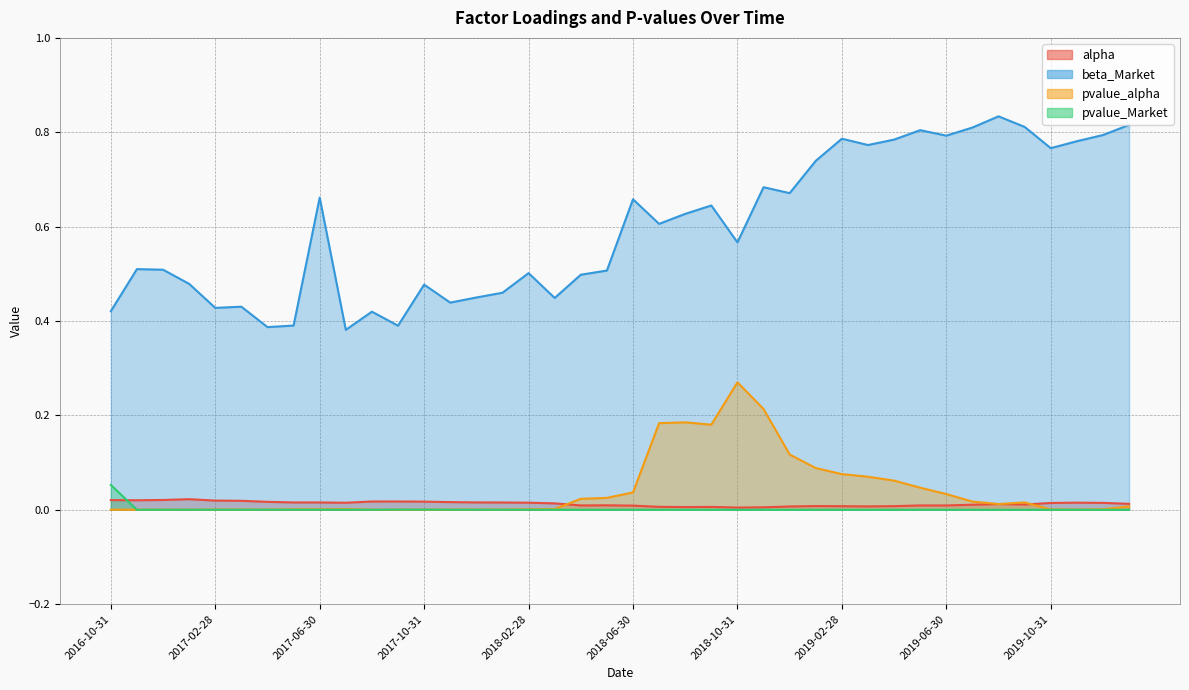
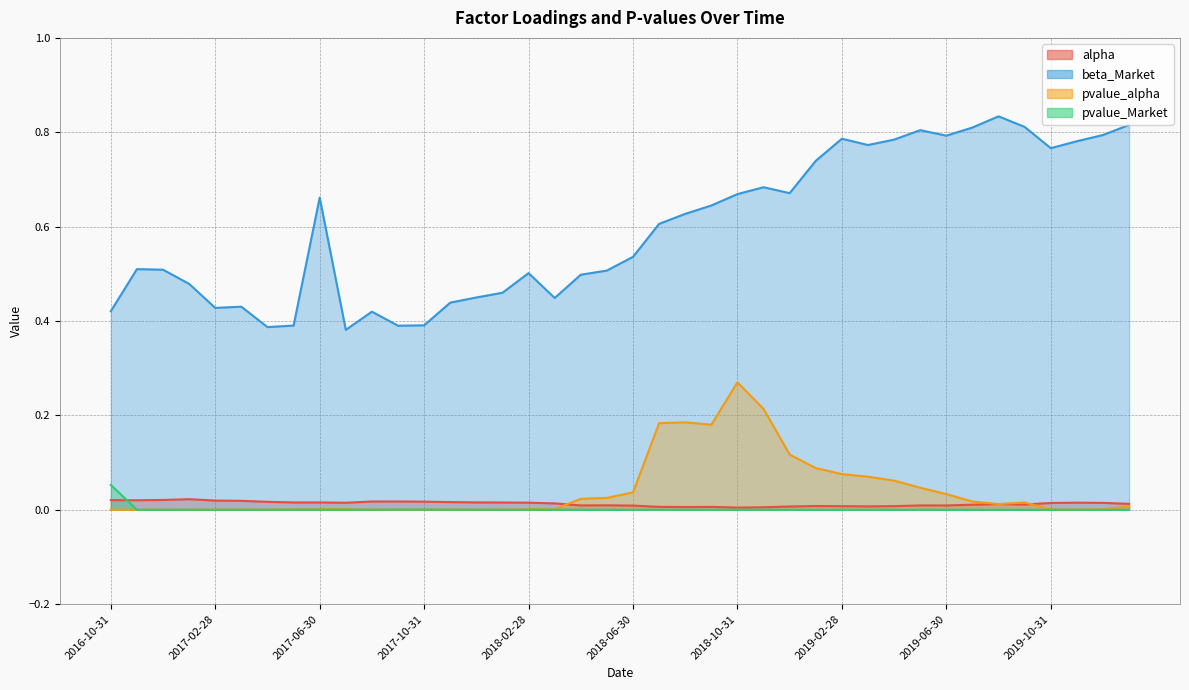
beta_Market, 2017-10-31: 0.48 -> 0.39
beta_Market, 2018-06-30: 0.66 -> 0.54
beta_Market, 2018-10-31: 0.57 -> 0.67
